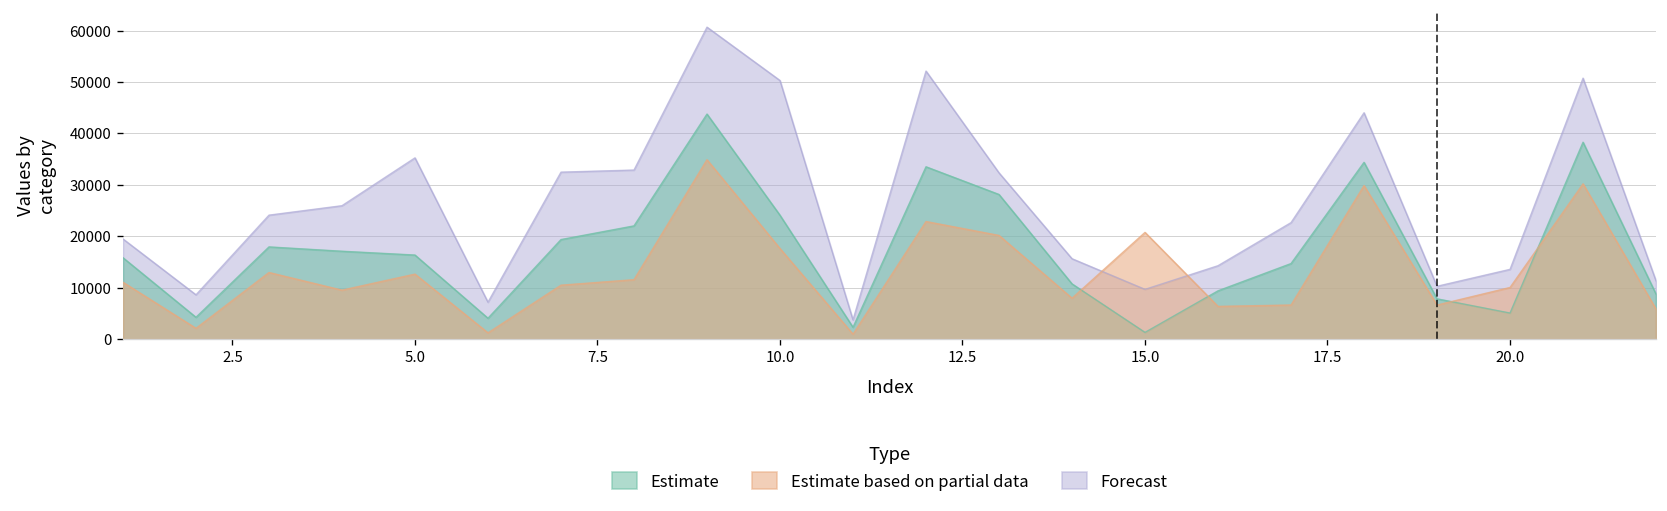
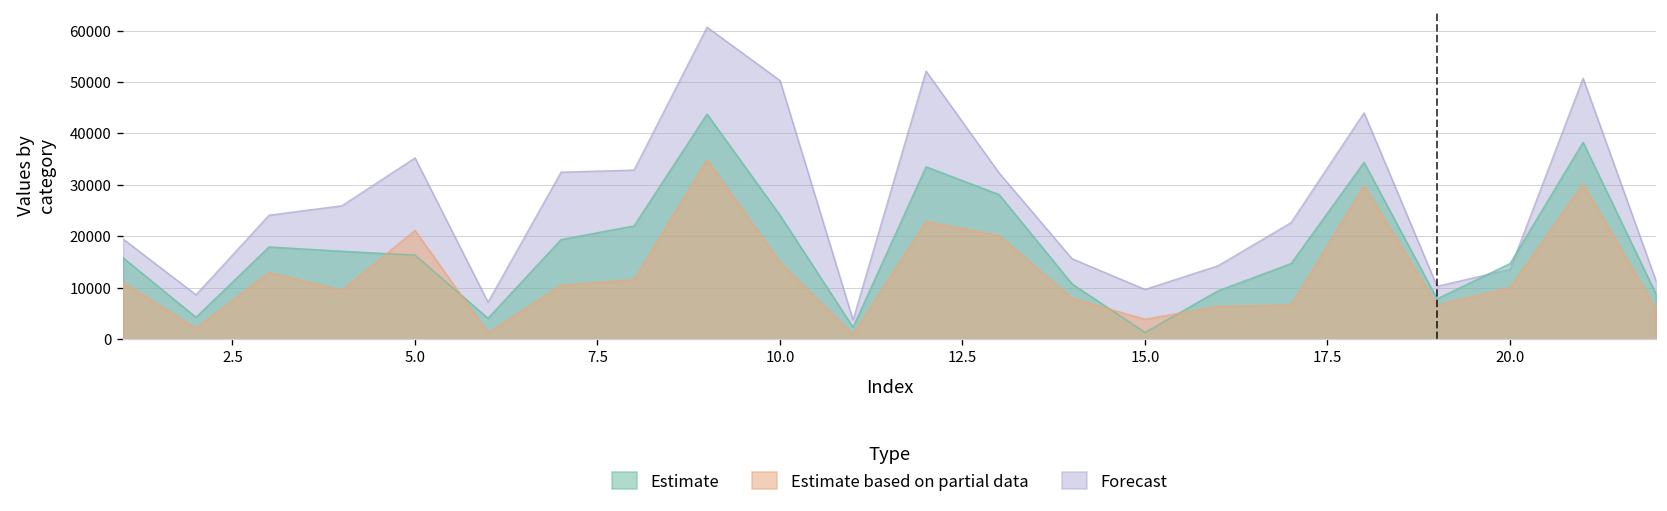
Estimate based on partial data, 5.0: 13000 -> 21000
Estimate based on partial data, 10.0: 18000 -> 15000
Estimate based on partial data, 15.0: 21000 -> 4000
Estimate, 20.0: 5000 -> 15000
